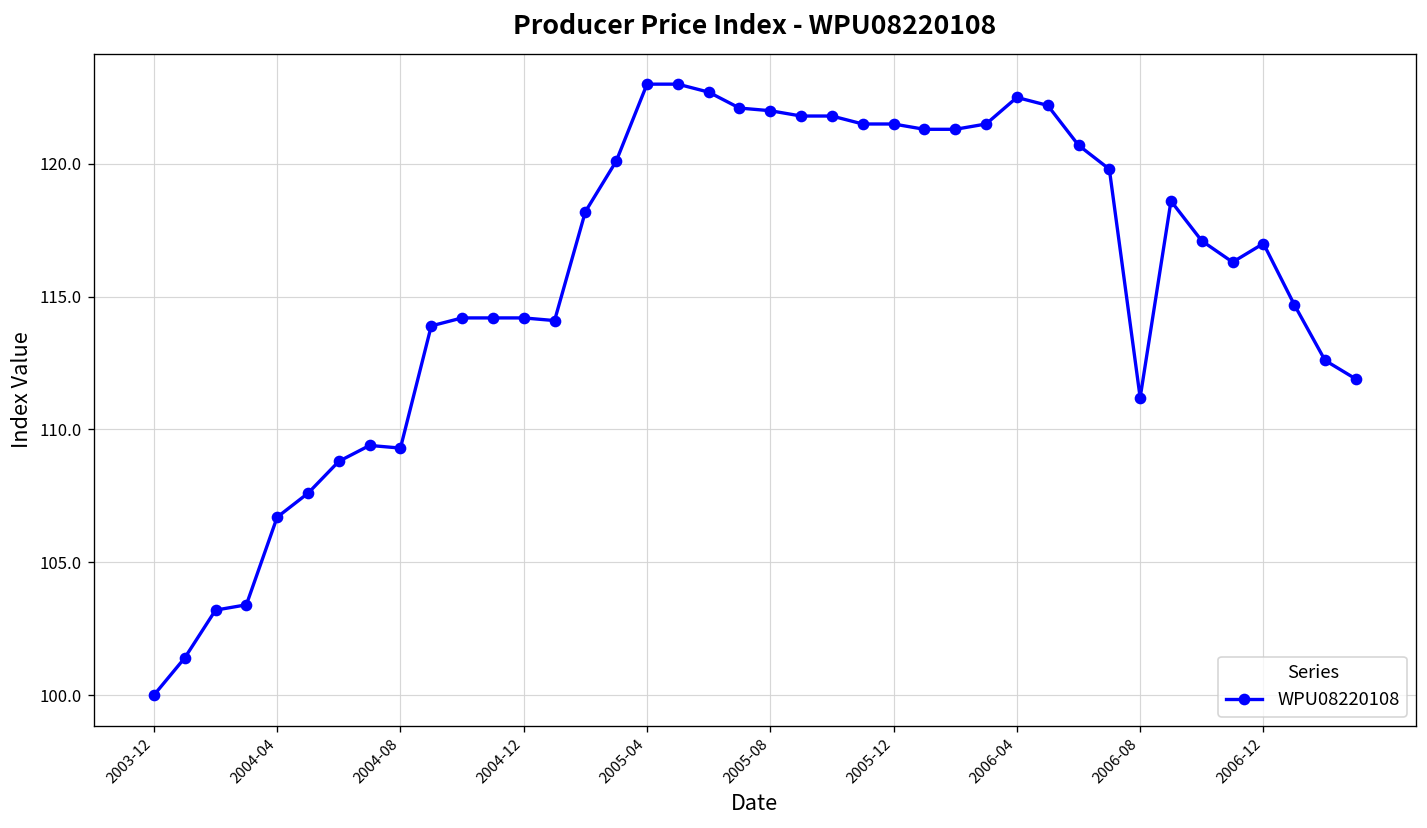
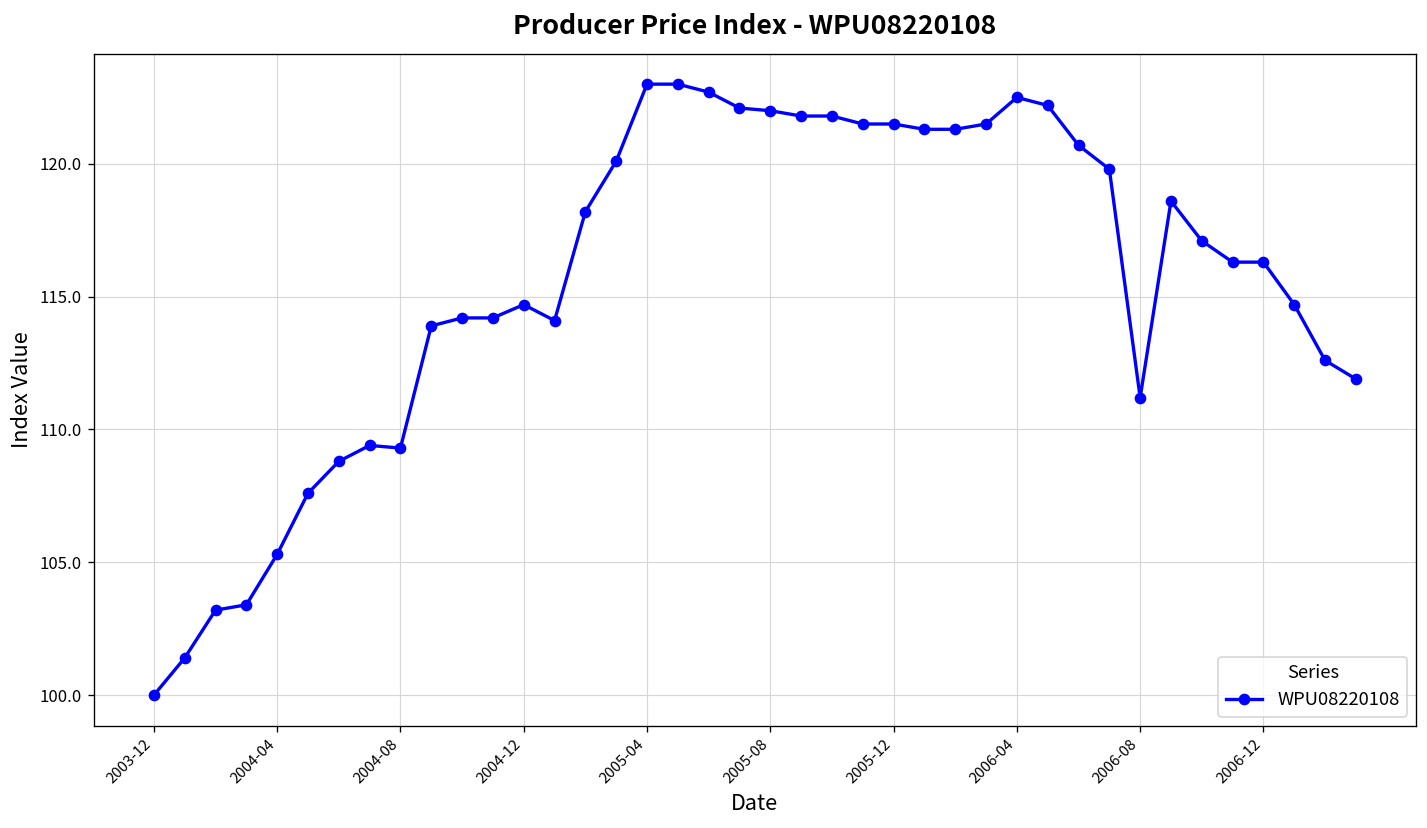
2004-04: 106.7 -> 105.3
2004-12: 114.2 -> 114.7
2006-12: 117.0 -> 116.3
